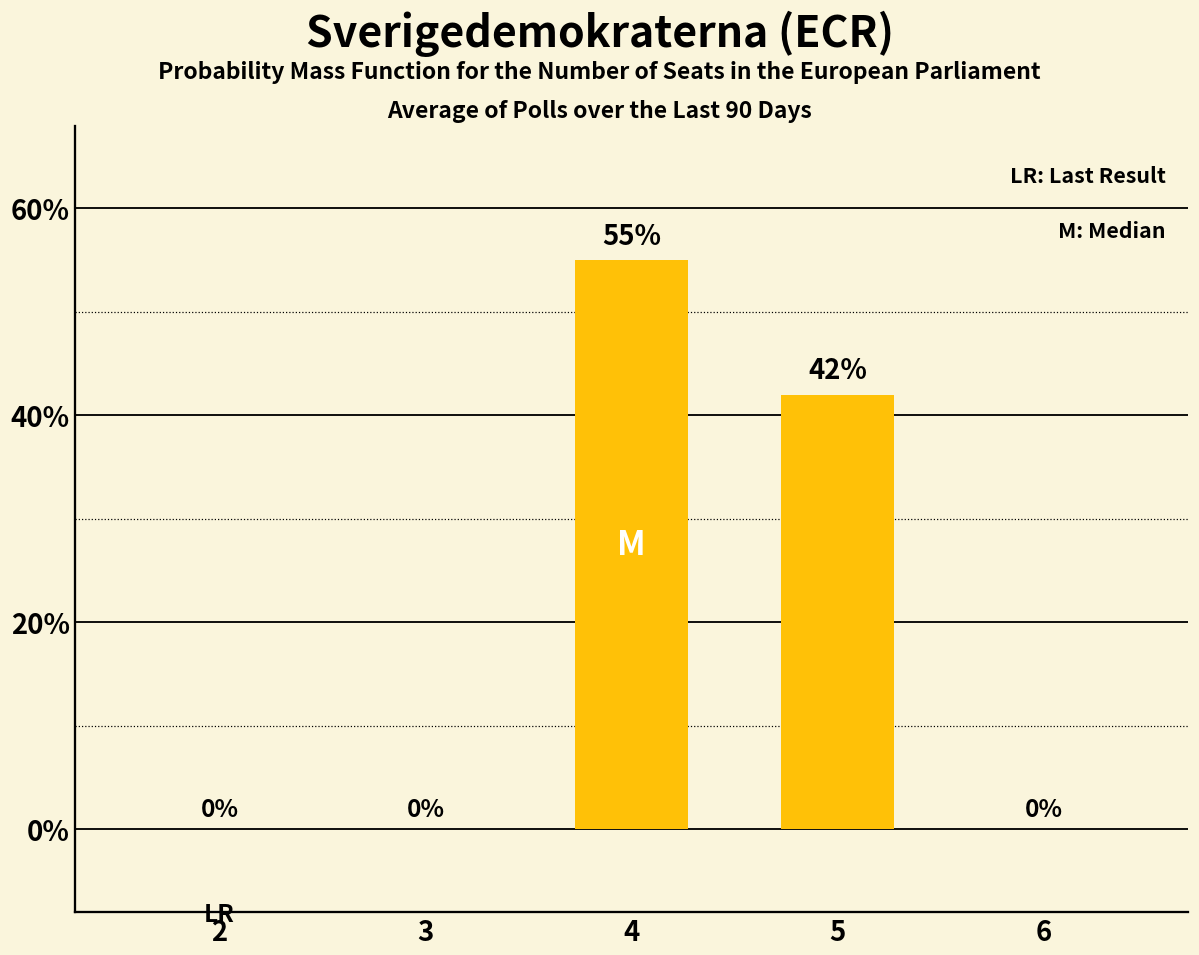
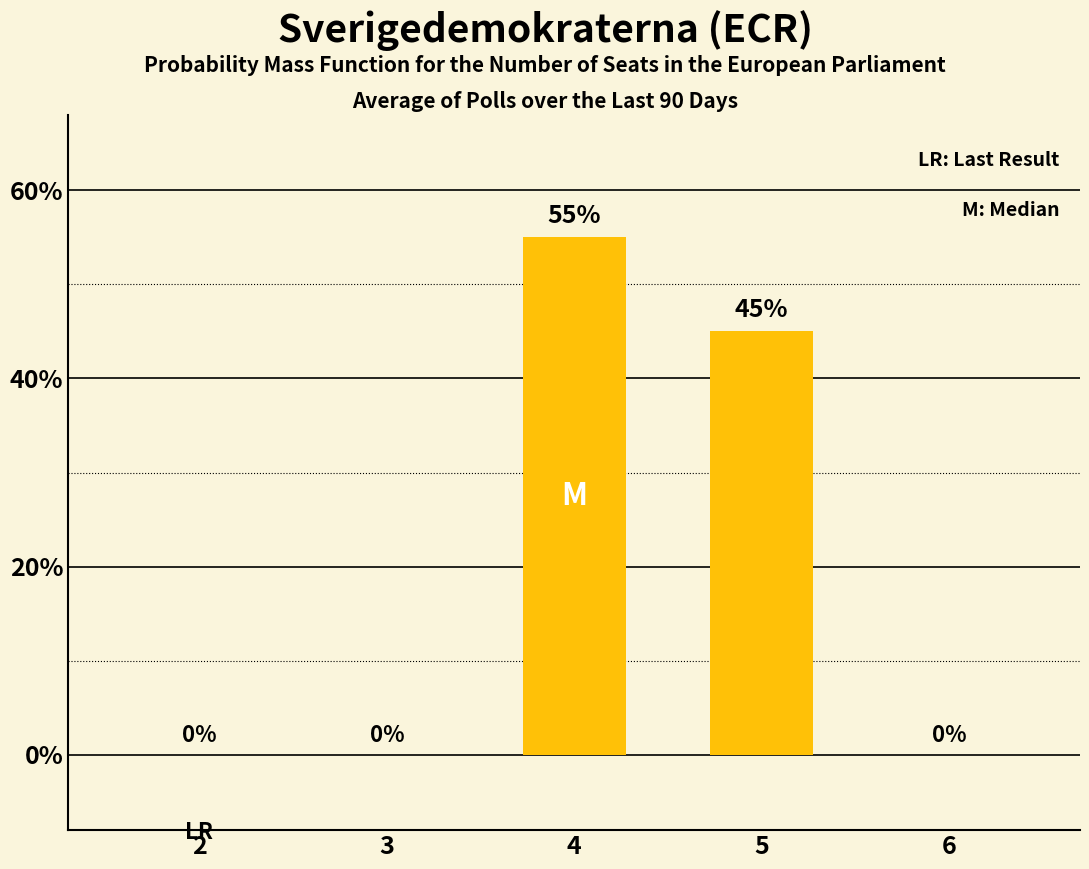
5: 42% -> 45%
